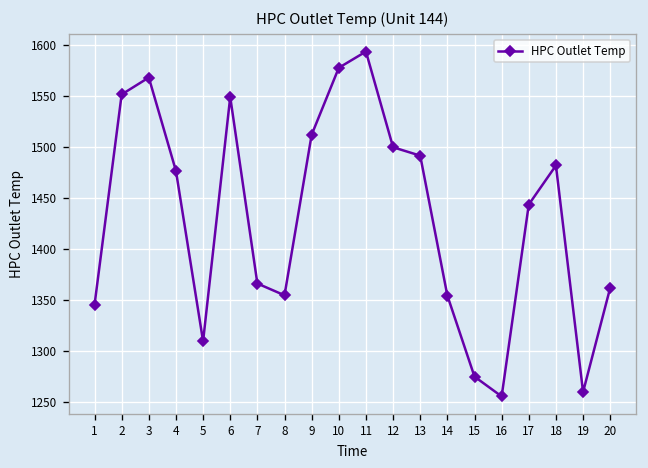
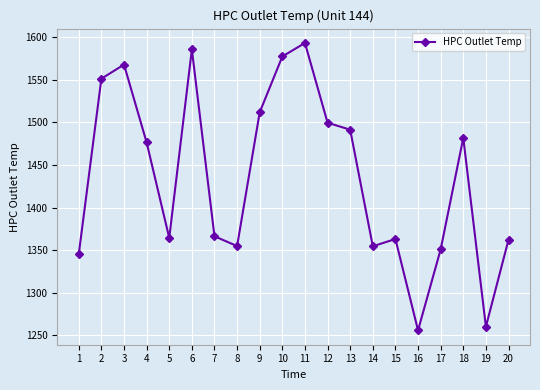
5: 1310 -> 1360
6: 1550 -> 1590
15: 1280 -> 1360
17: 1440 -> 1350
